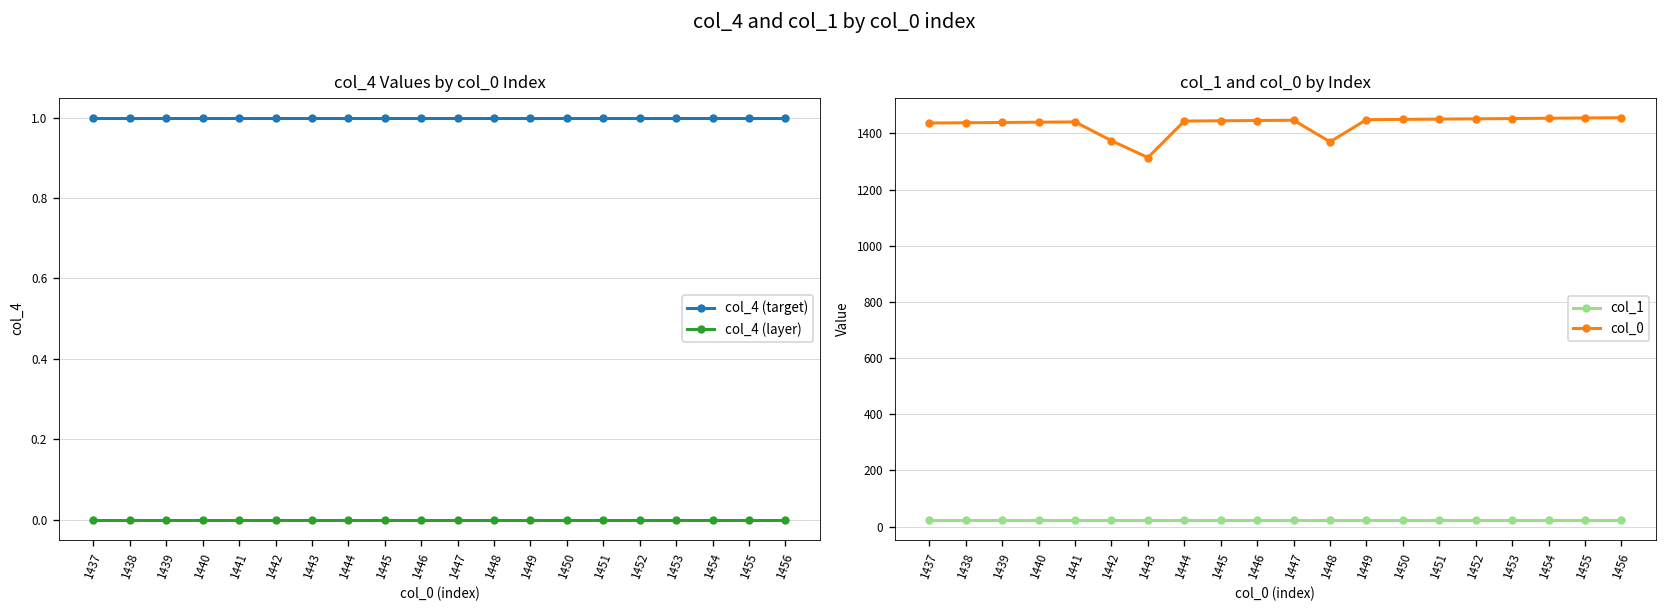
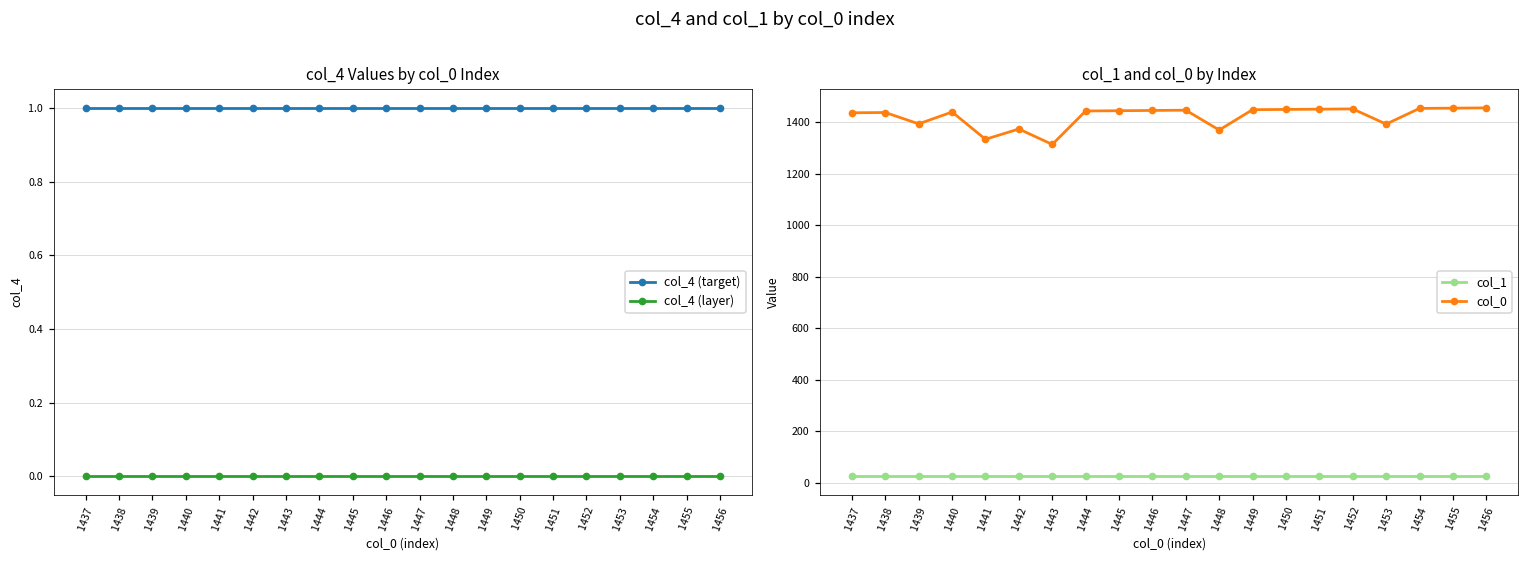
col_1 and col_0 by Index, col_0, 1439: 1440 -> 1390
col_1 and col_0 by Index, col_0, 1441: 1440 -> 1330
col_1 and col_0 by Index, col_0, 1453: 1450 -> 1390
